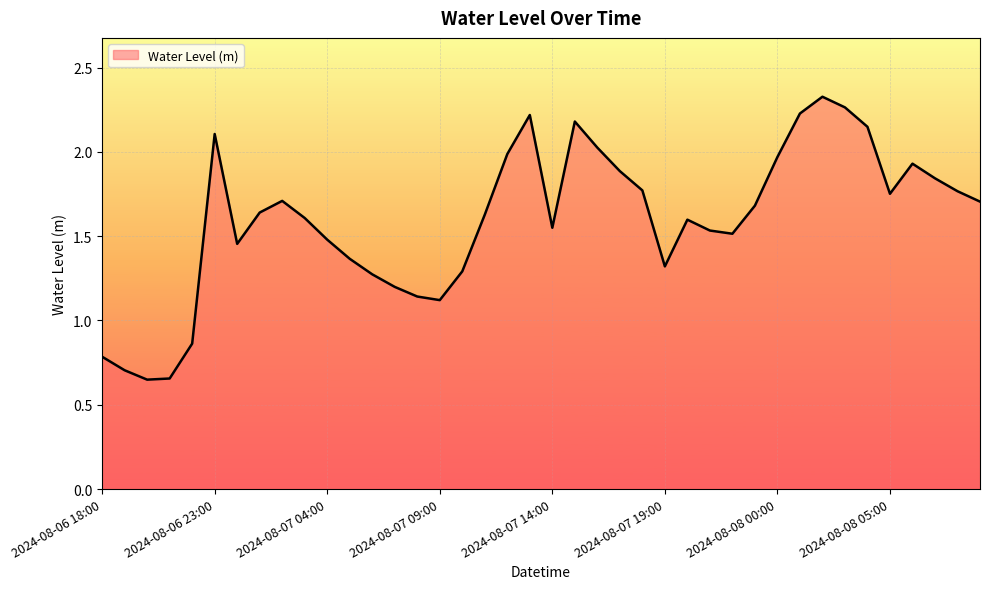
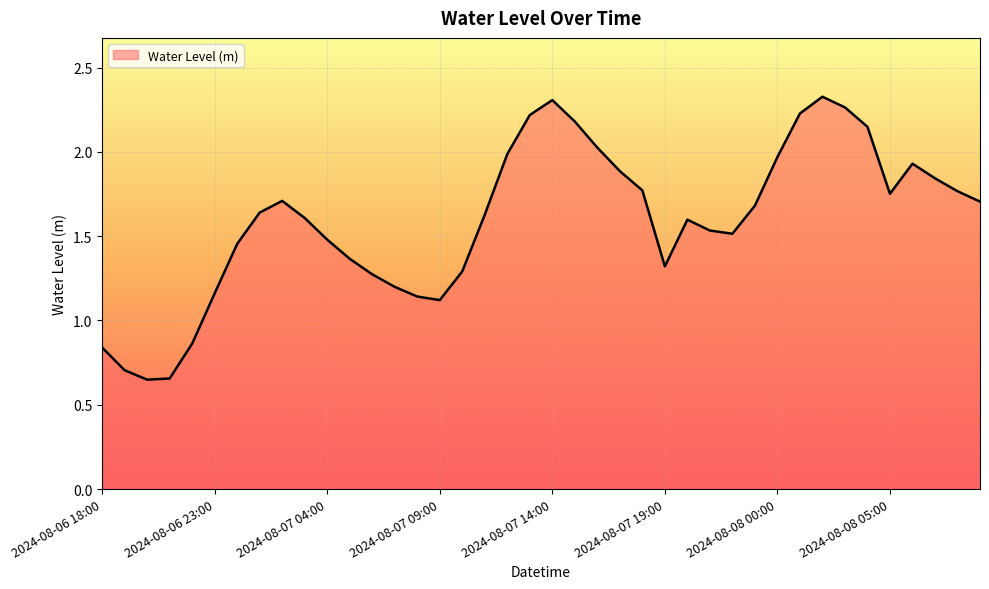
2024-08-06 18:00: 0.78 -> 0.84
2024-08-06 23:00: 2.11 -> 1.16
2024-08-07 14:00: 1.55 -> 2.31
